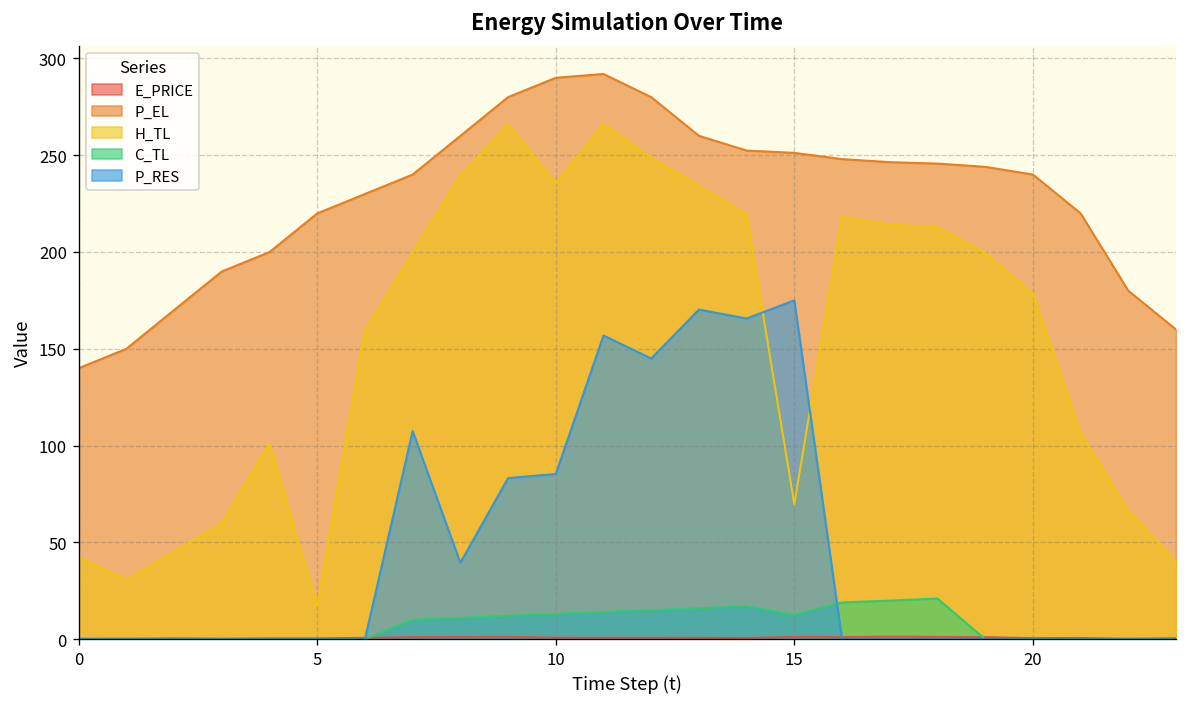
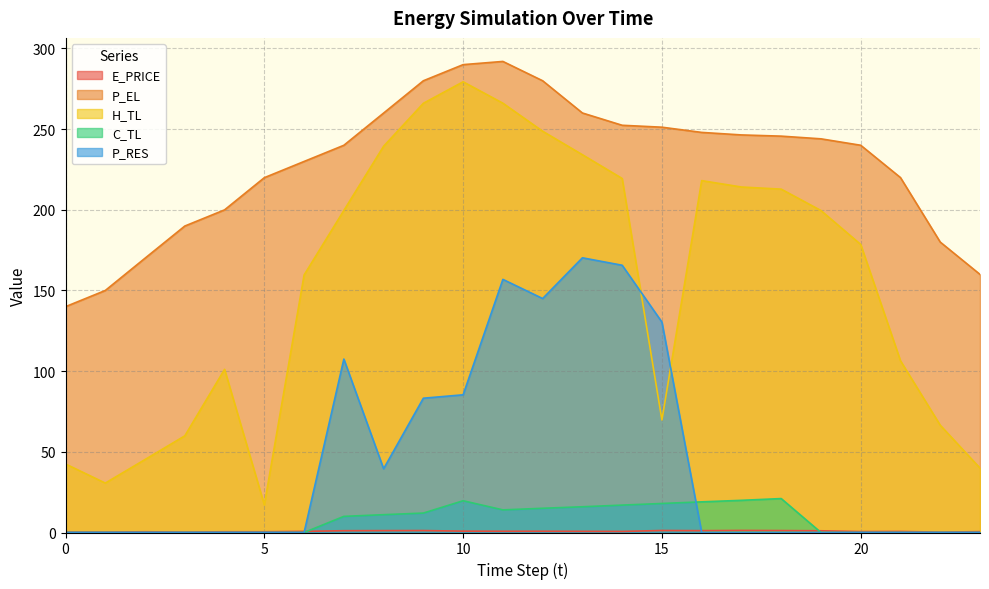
H_TL, 10: 236 -> 279
C_TL, 10: 13 -> 20
C_TL, 15: 13 -> 18
P_RES, 15: 175 -> 130
